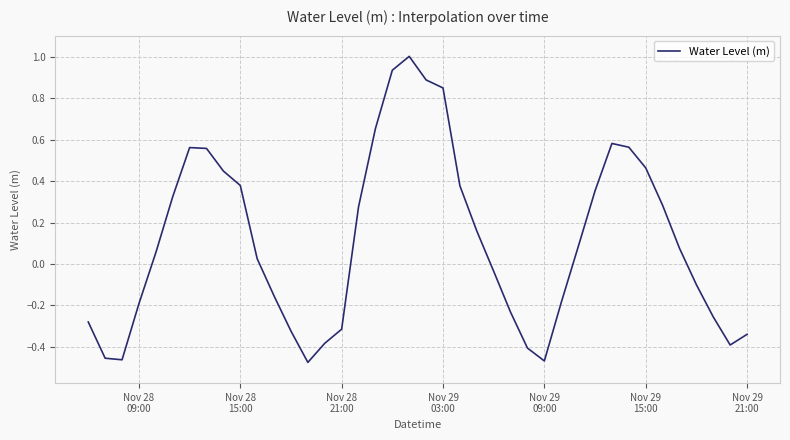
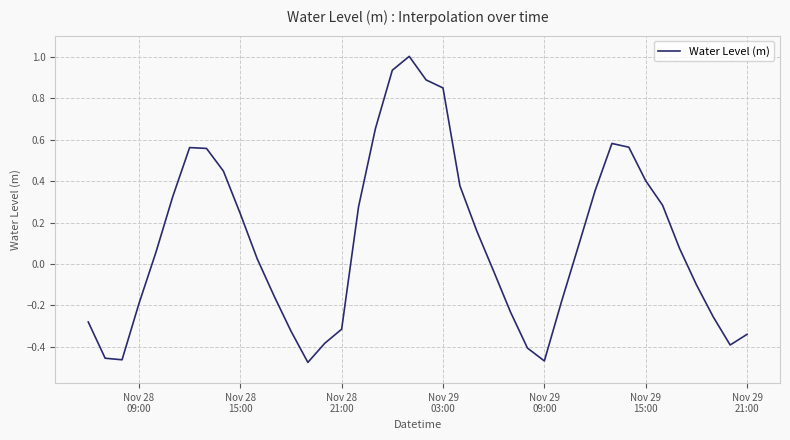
Nov 28 15:00: 0.38 -> 0.24
Nov 29 15:00: 0.46 -> 0.40
